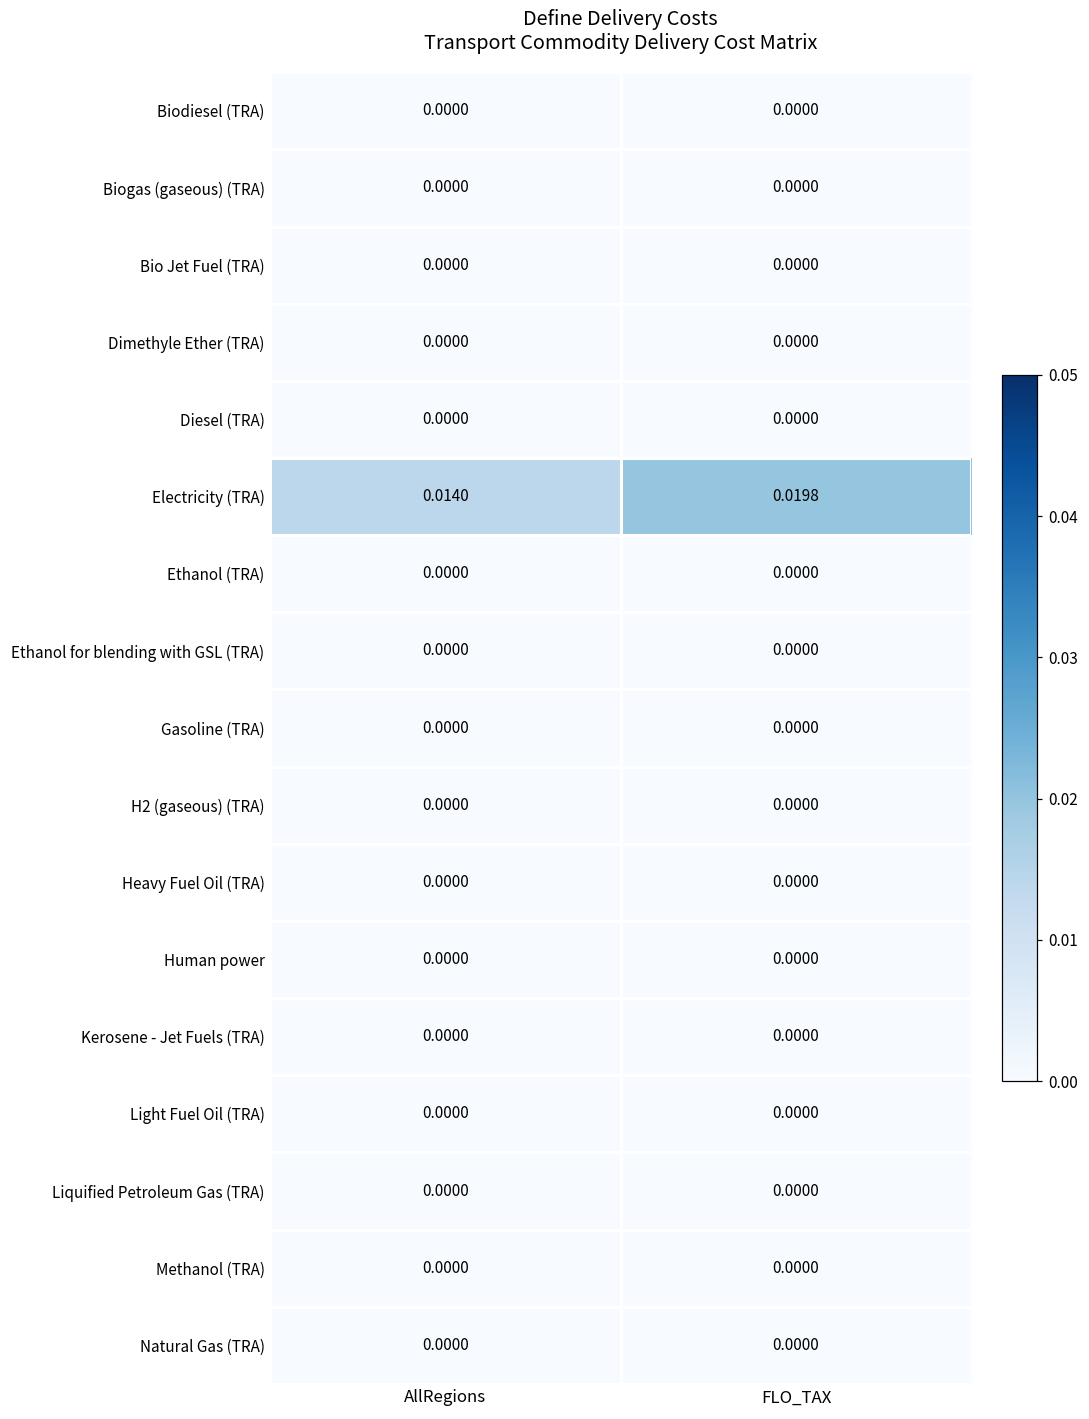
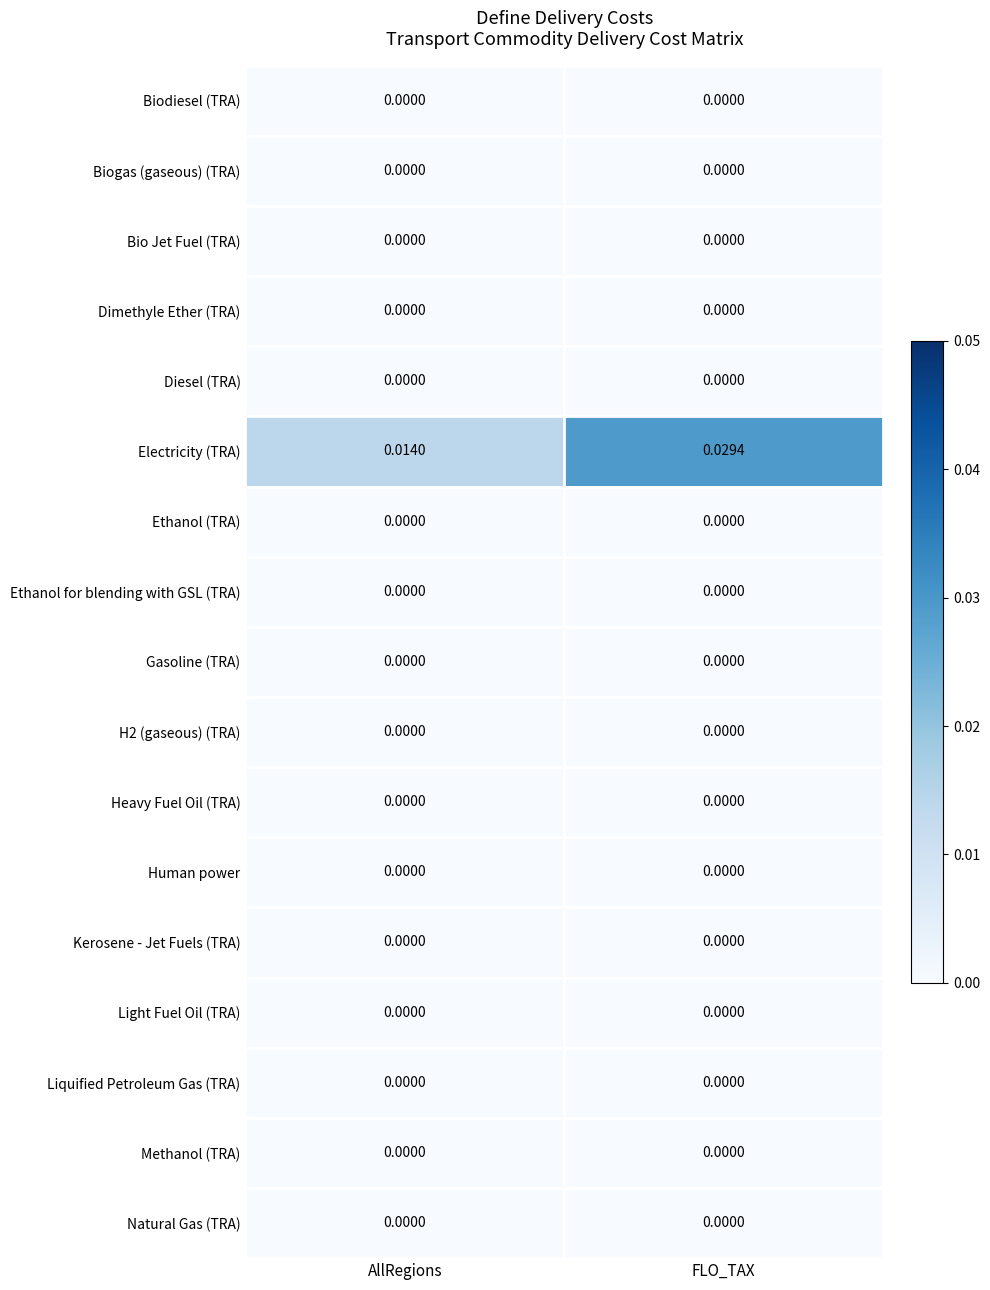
Electricity (TRA), FLO_TAX: 0.0198 -> 0.0294
